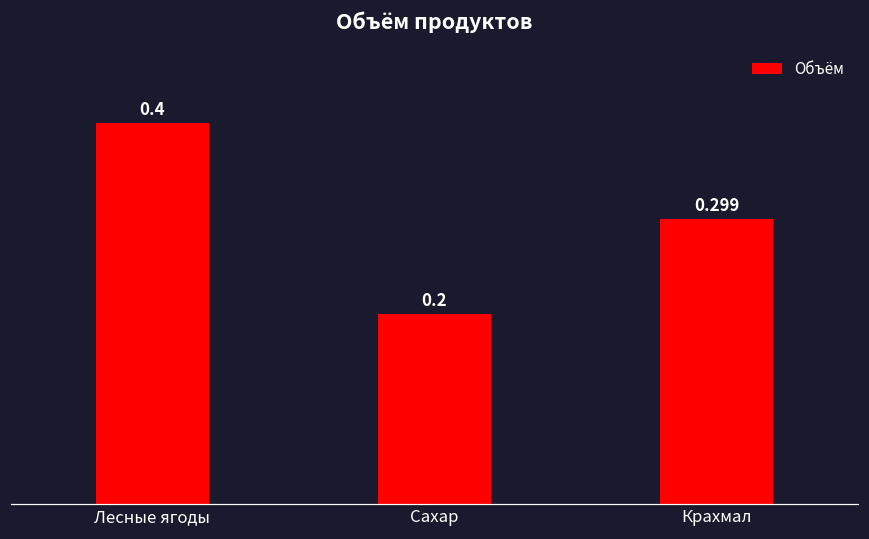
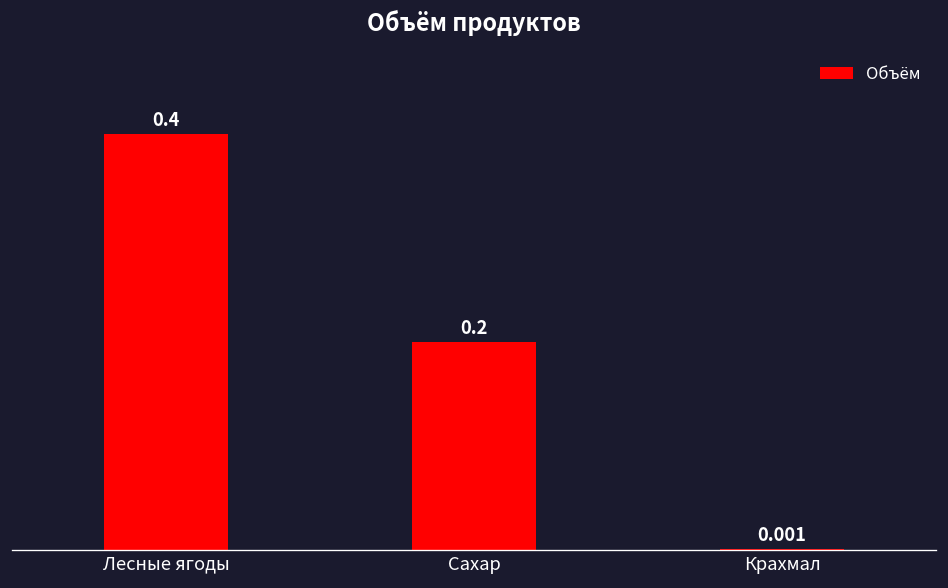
Крахмал: 0.299 -> 0.001
